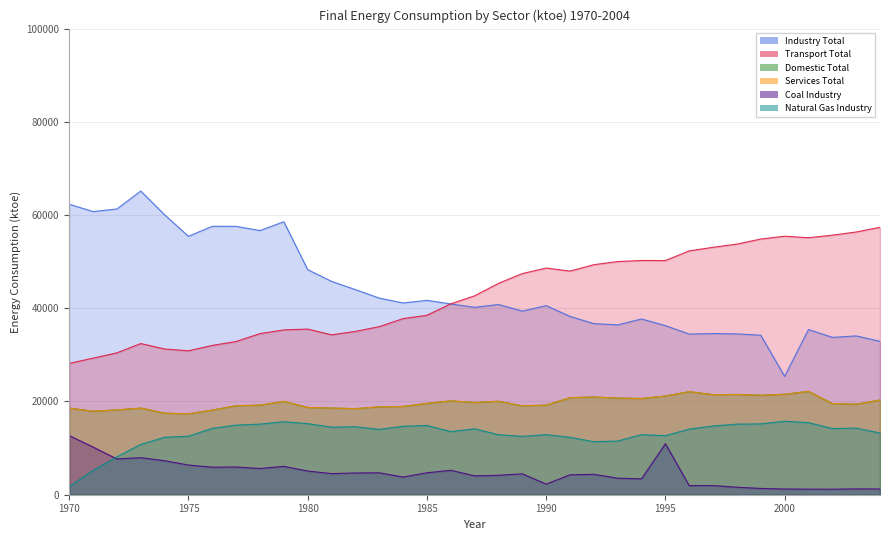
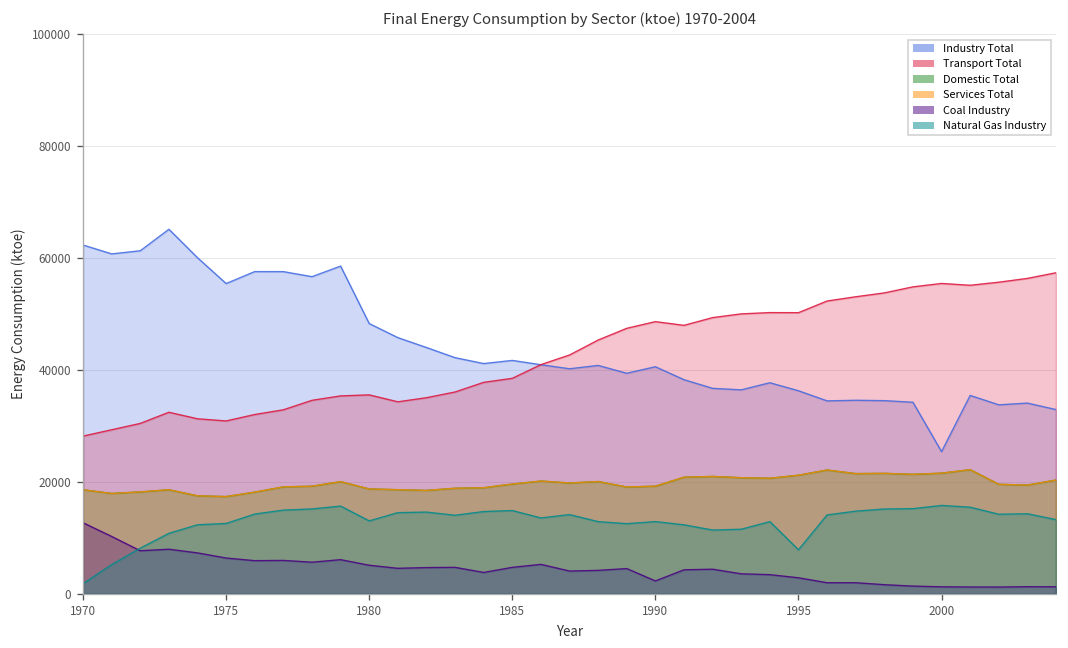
Natural Gas Industry, 1980: 15000 -> 13000
Coal Industry, 1995: 11000 -> 3000
Natural Gas Industry, 1995: 13000 -> 8000
